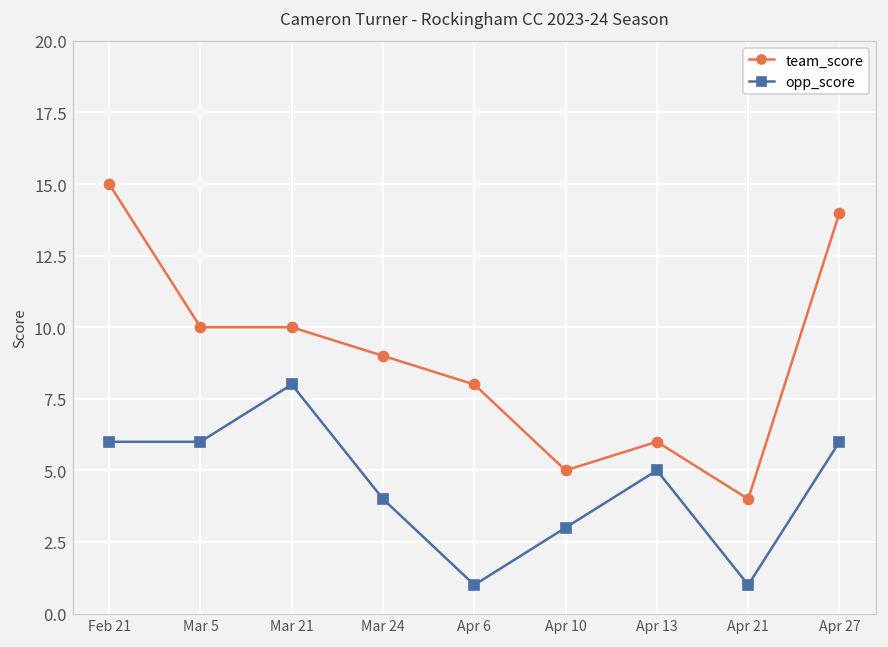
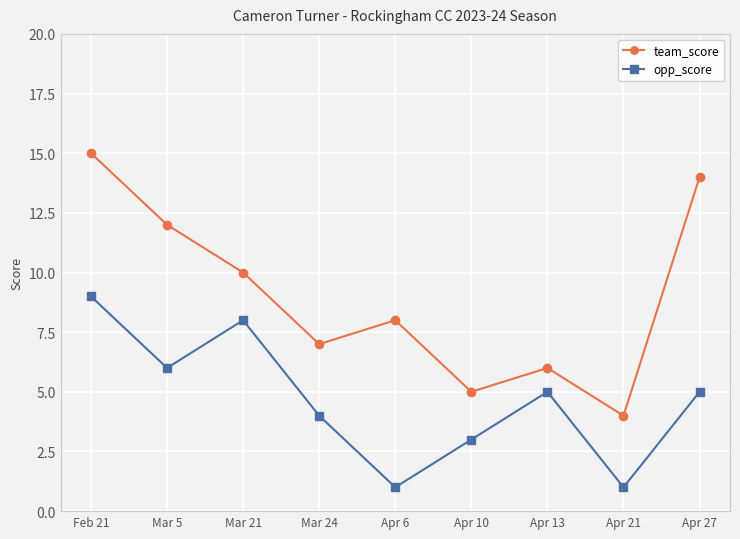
opp_score, Feb 21: 6 -> 9
team_score, Mar 5: 10 -> 12
team_score, Mar 24: 9 -> 7
opp_score, Apr 27: 6 -> 5
